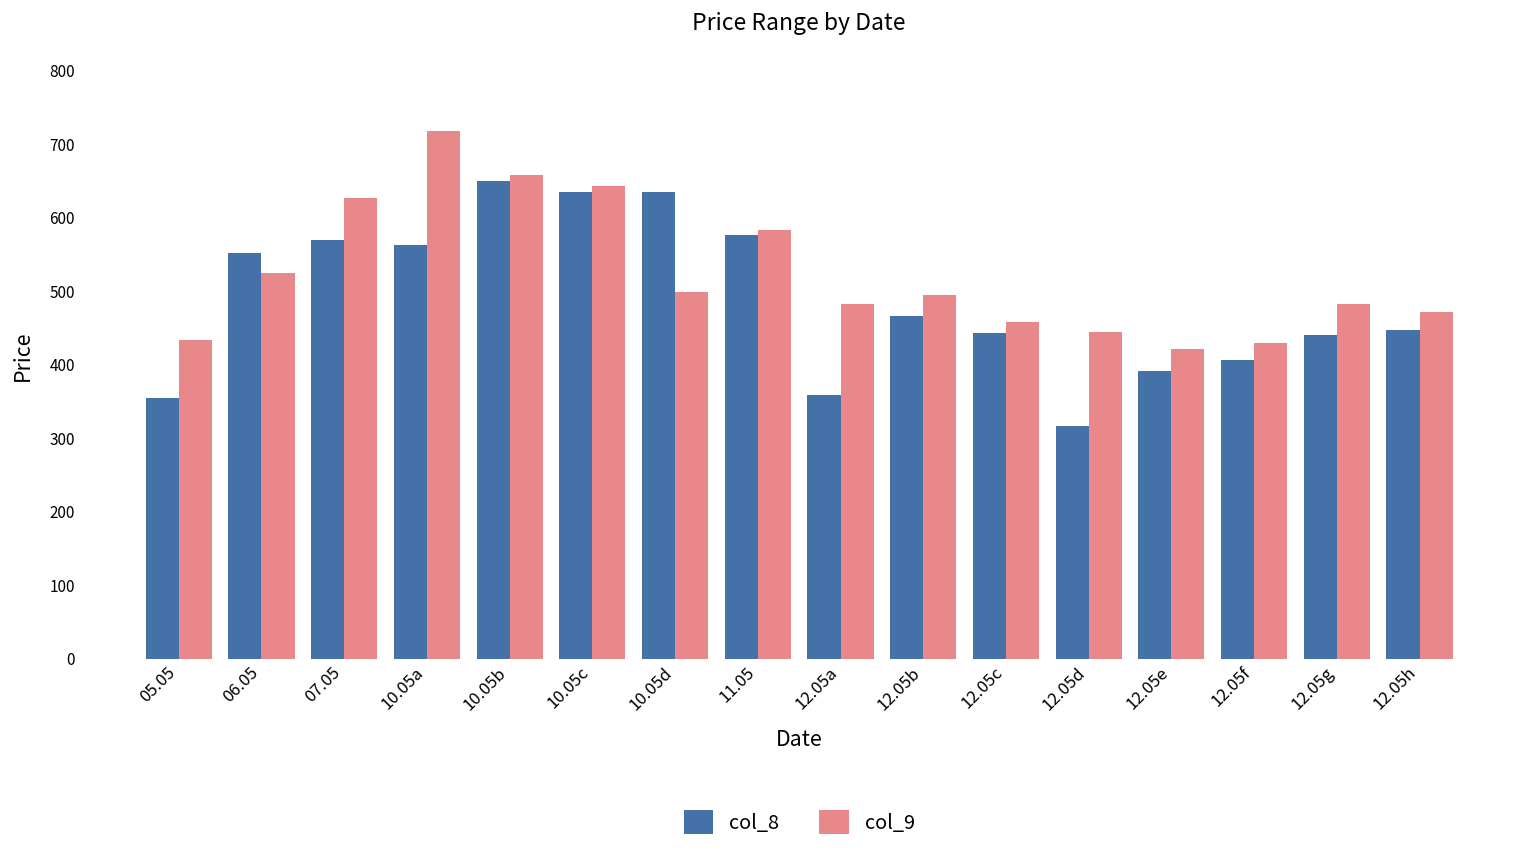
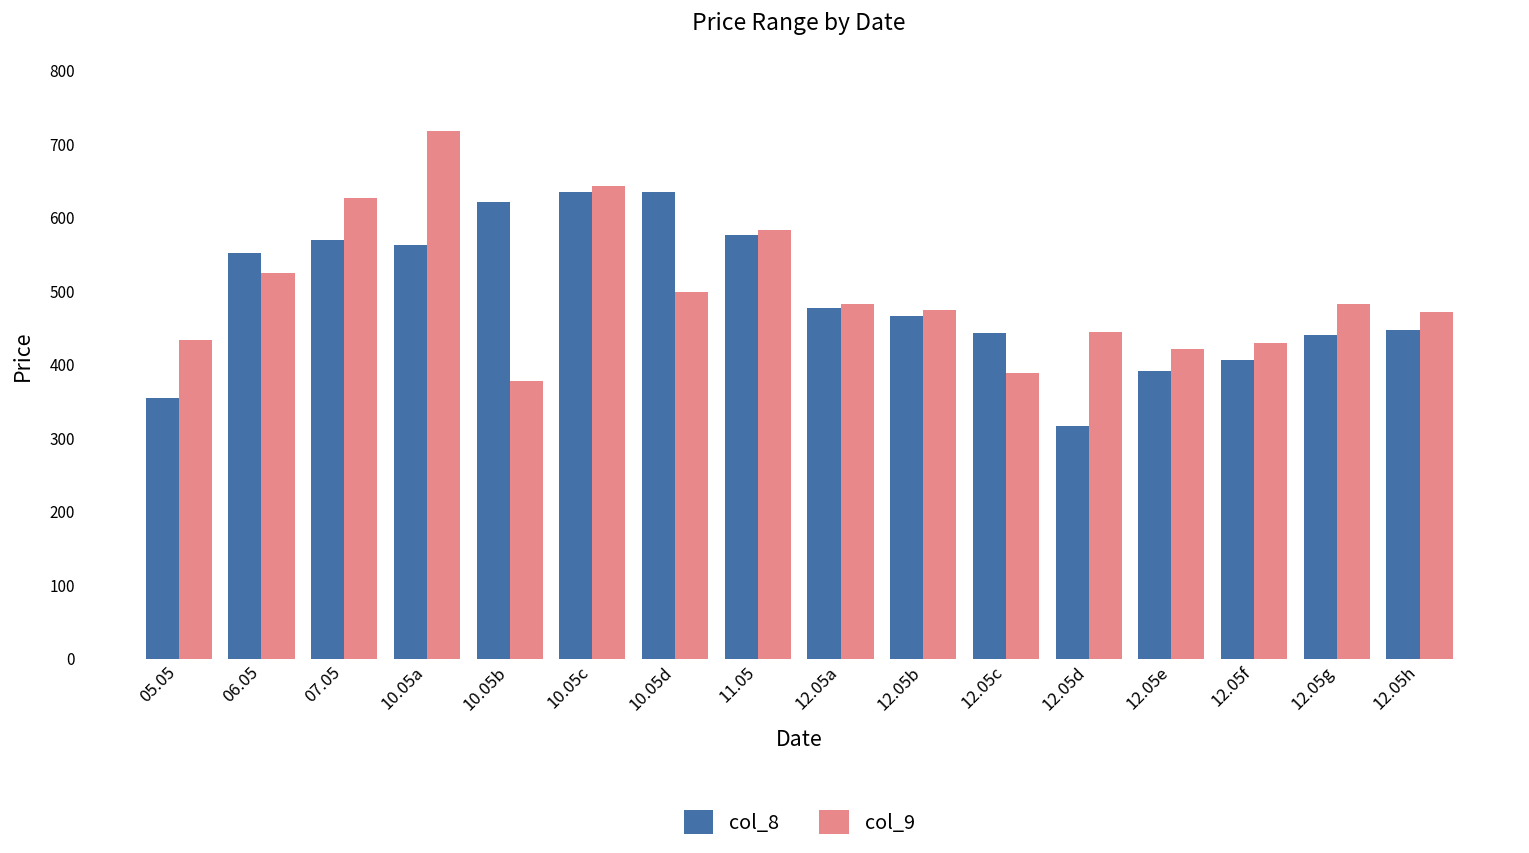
col_8, 10.05b: 650 -> 620
col_9, 10.05b: 660 -> 380
col_8, 12.05a: 360 -> 480
col_9, 12.05b: 490 -> 470
col_9, 12.05c: 460 -> 390
